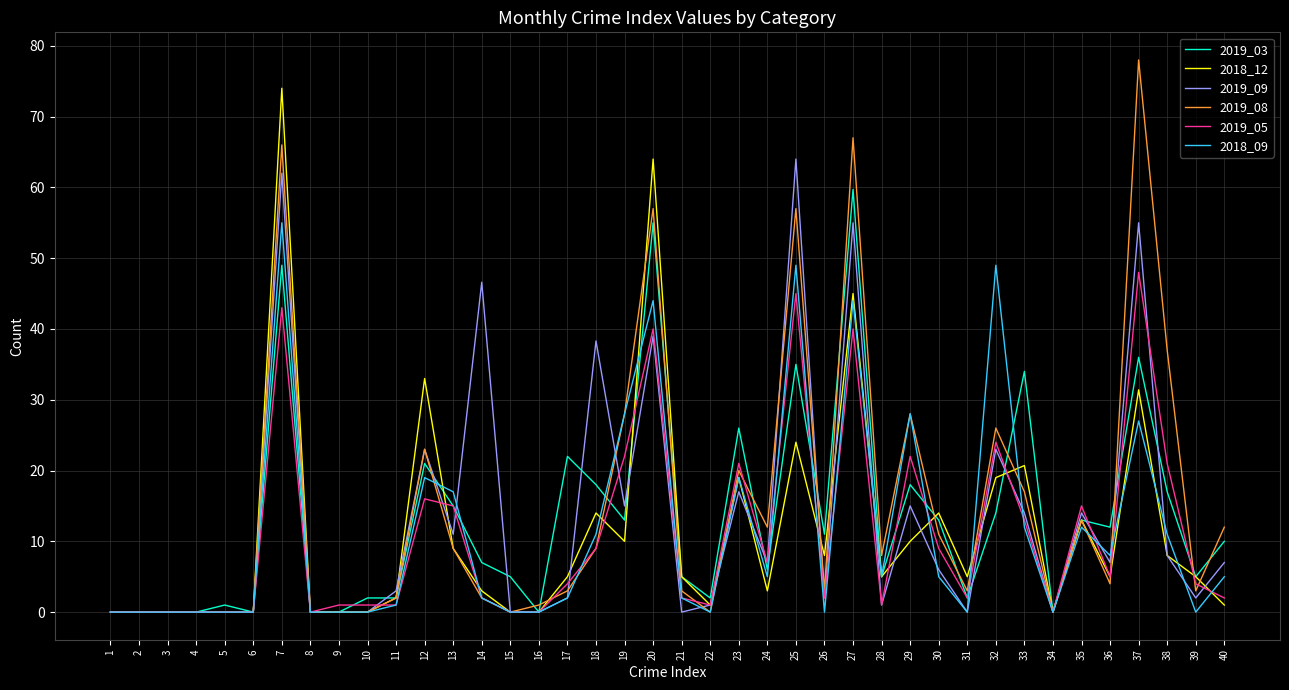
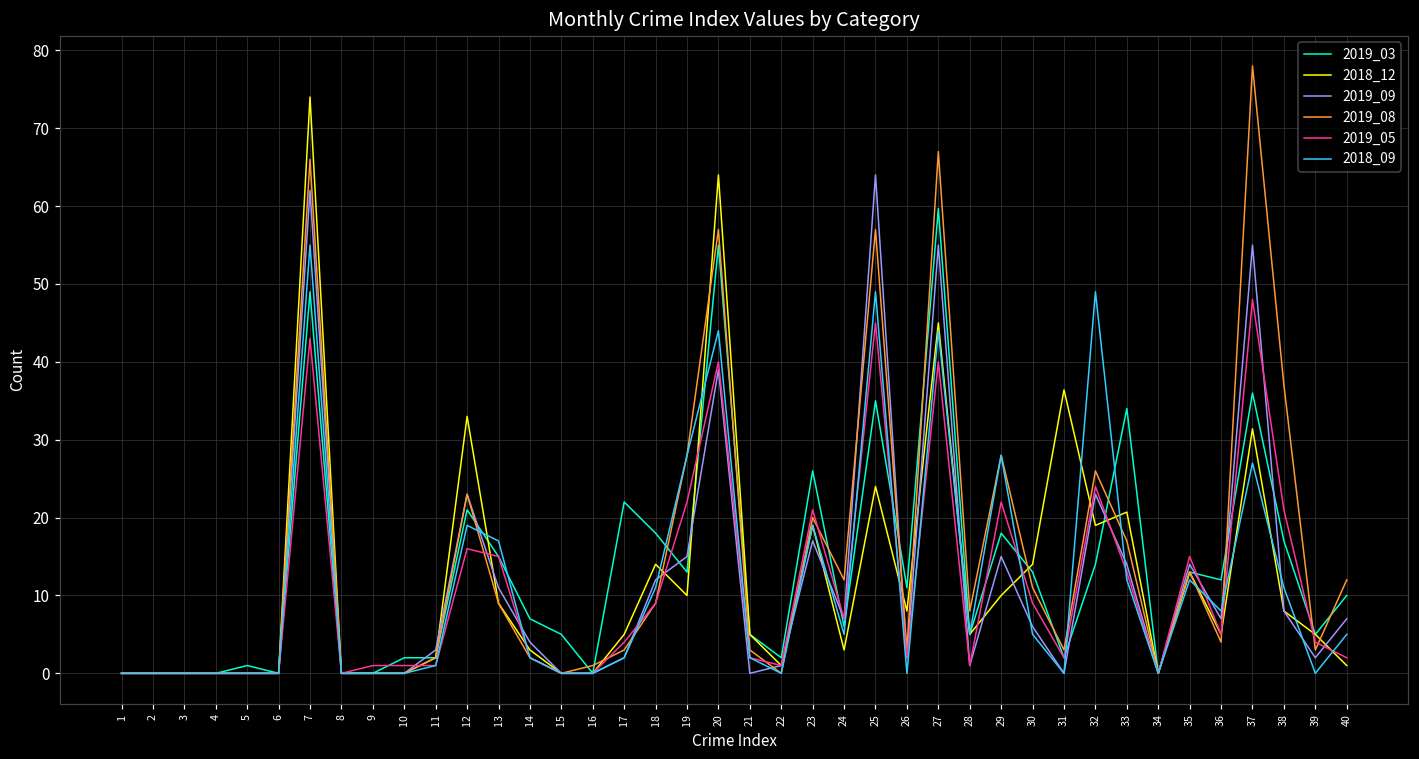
2019_09, 14: 47 -> 4
2019_09, 18: 38 -> 12
2018_12, 31: 5 -> 36
